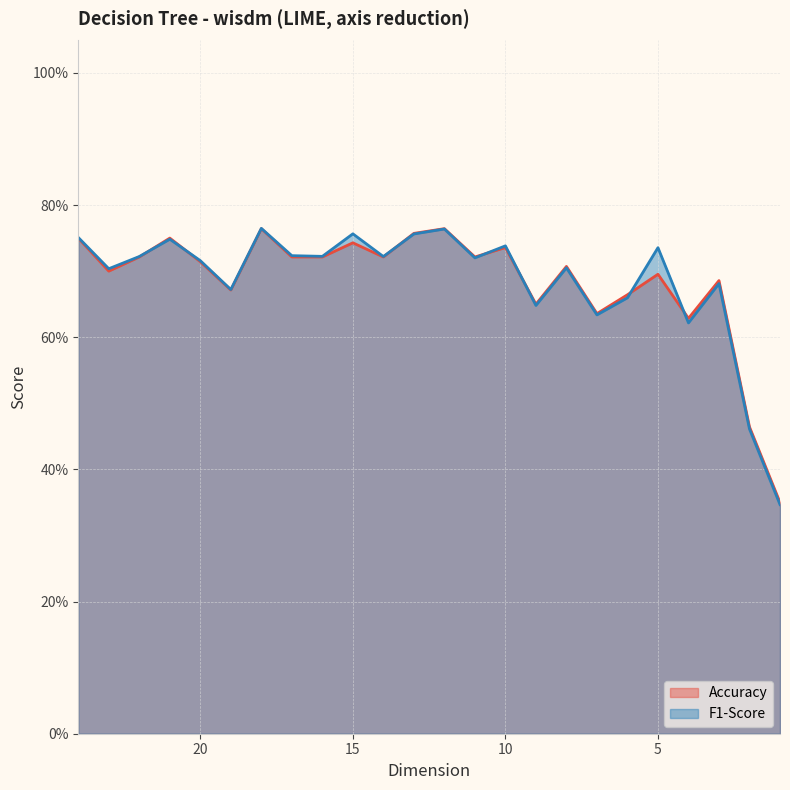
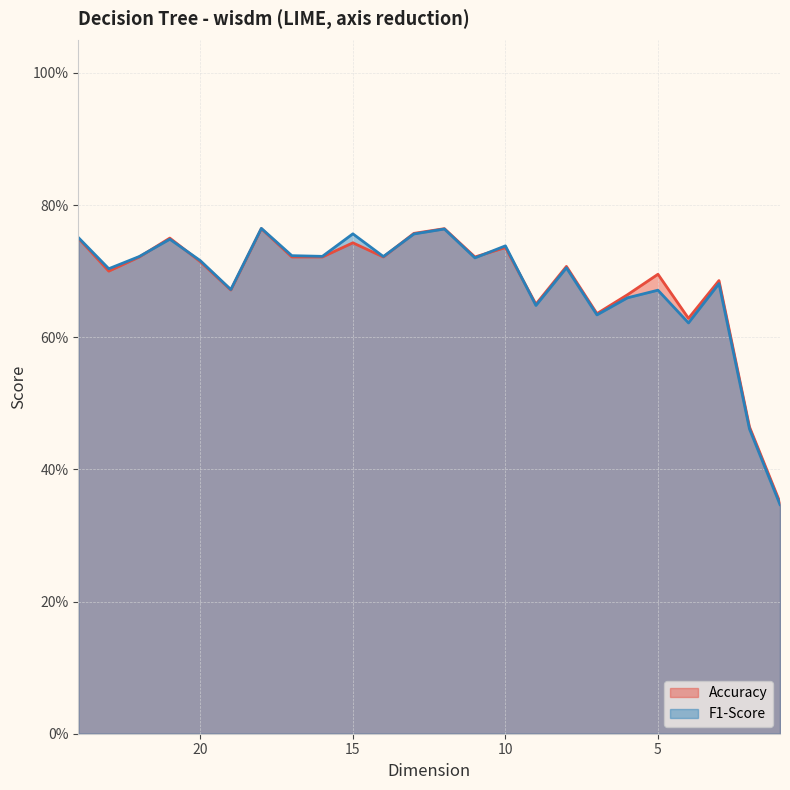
F1-Score, 5: 74% -> 67%
